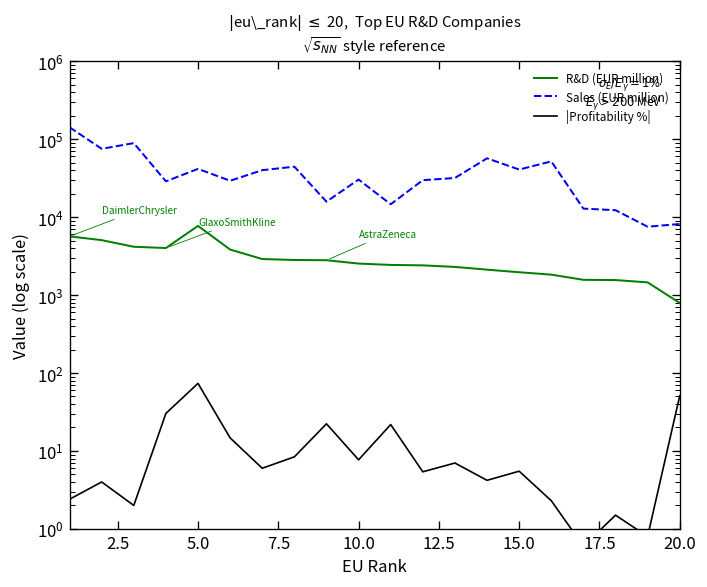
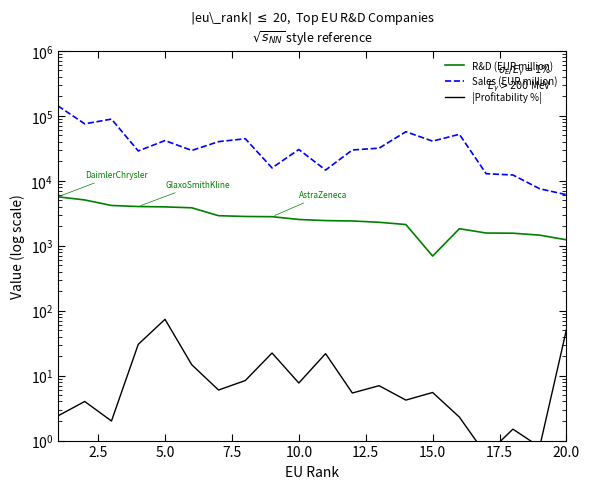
R&D (EUR million), 5.0: 8000 -> 4000
R&D (EUR million), 15.0: 2000 -> 700
R&D (EUR million), 20.0: 800 -> 1200
Sales (EUR million), 20.0: 8000 -> 6000
